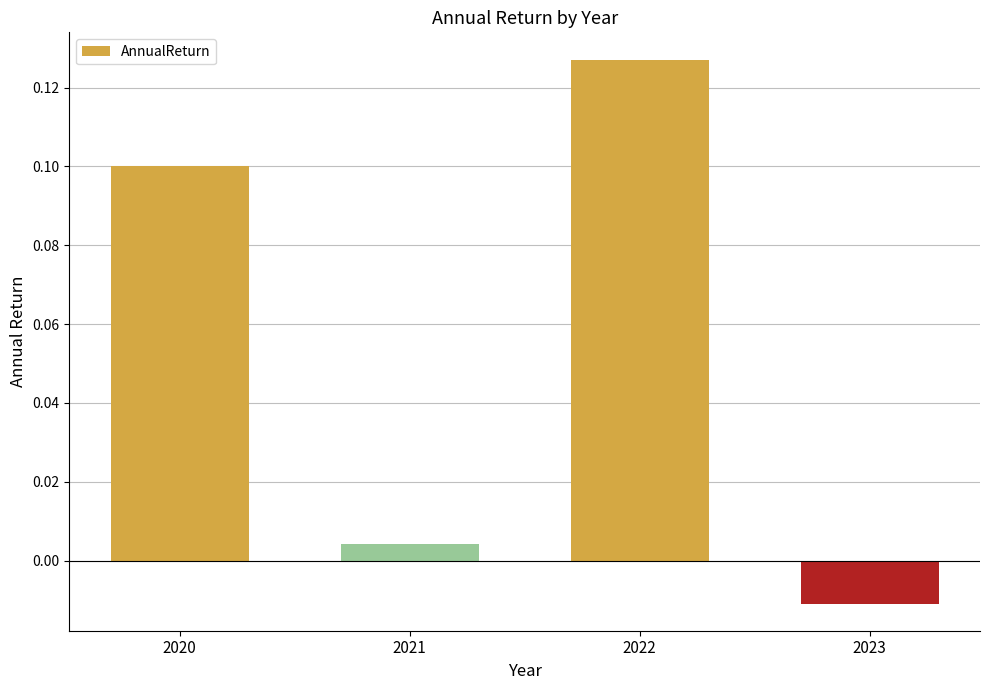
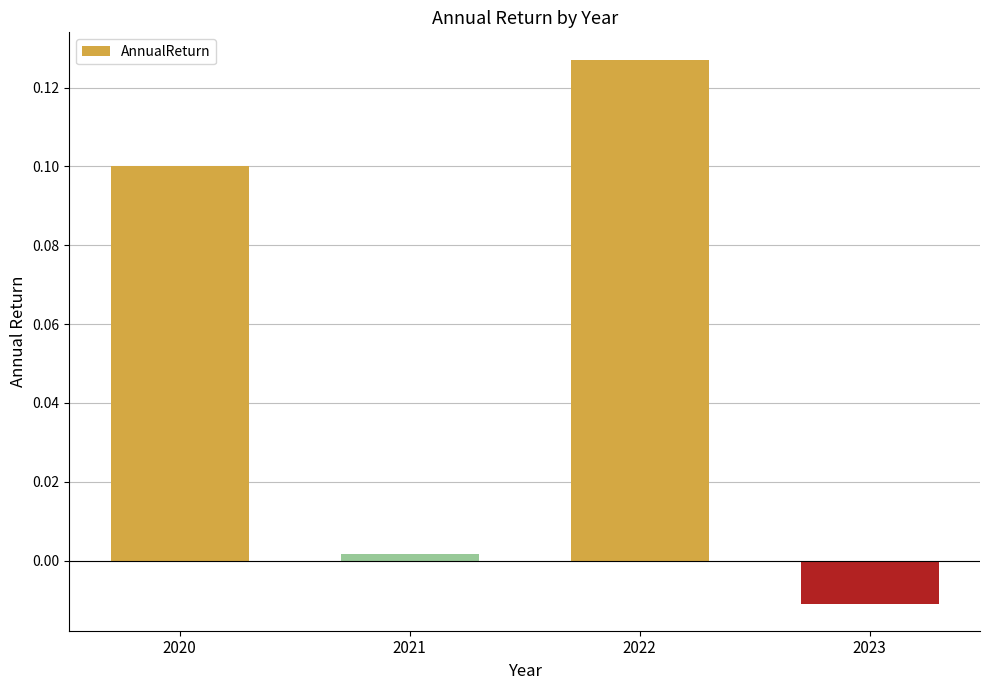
2021: 0.004 -> 0.002
